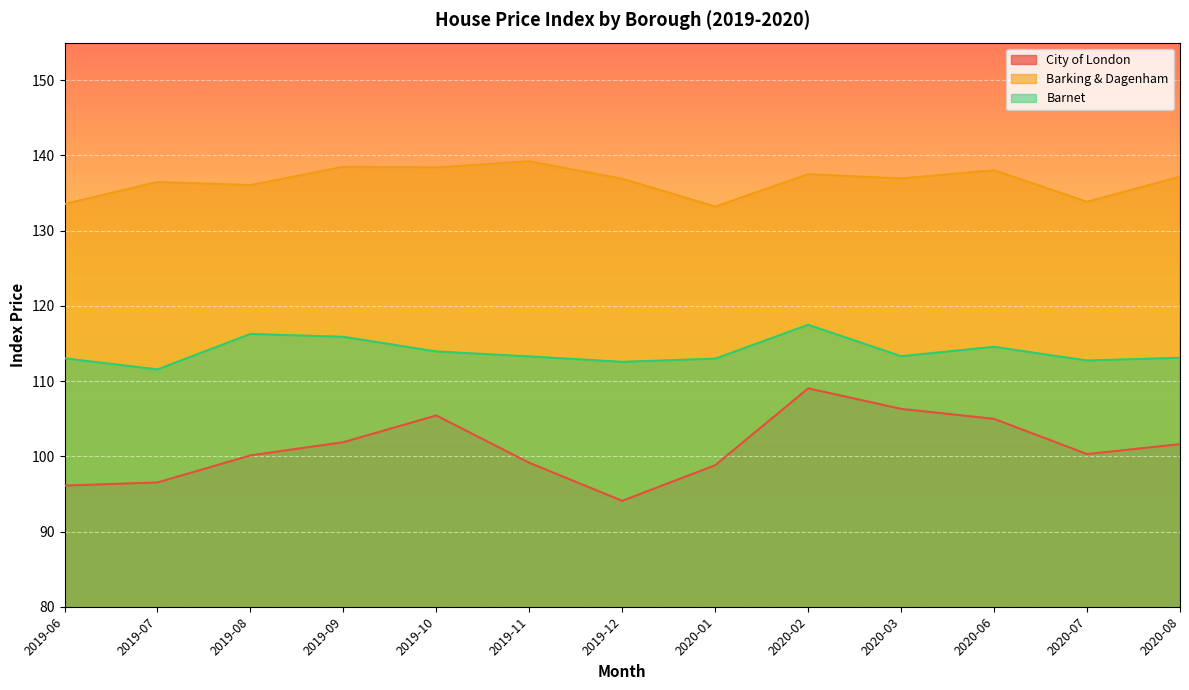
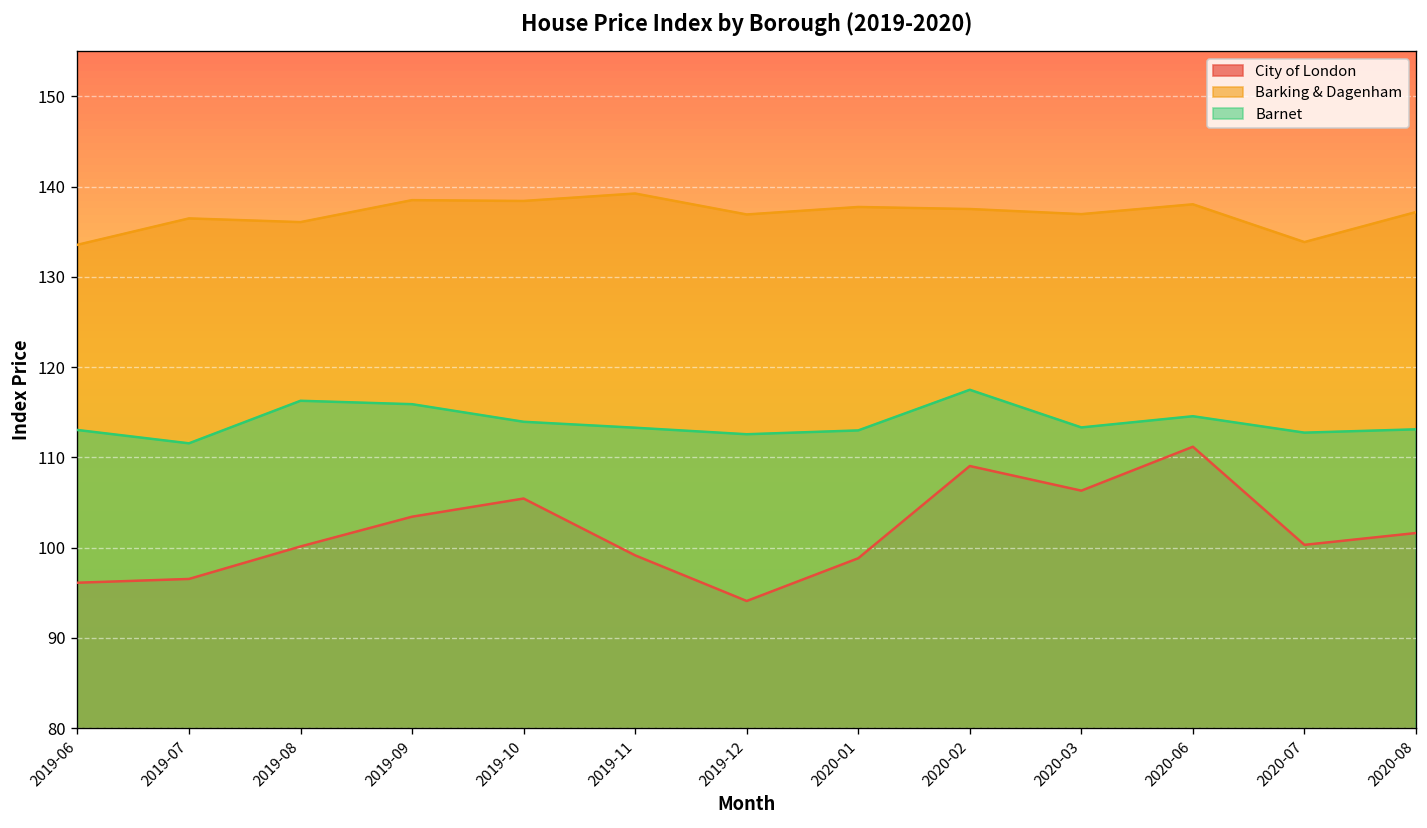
City of London, 2019-09: 102 -> 103
Barking & Dagenham, 2020-01: 133 -> 138
City of London, 2020-06: 105 -> 111
